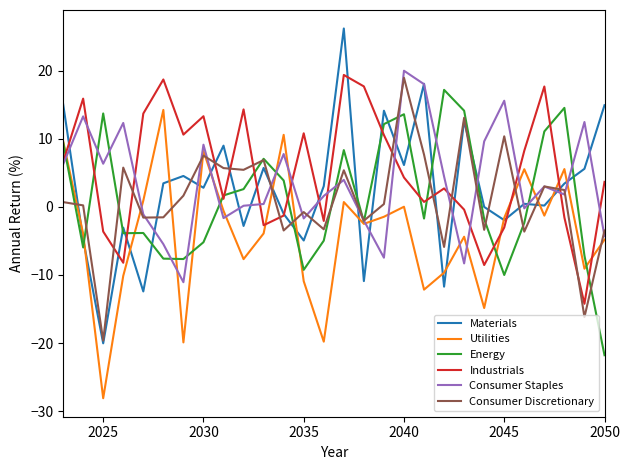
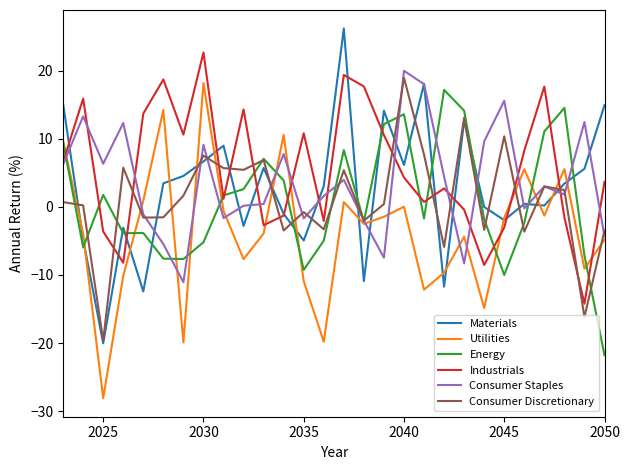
Energy, 2025: 14 -> 2
Materials, 2030: 3 -> 7
Utilities, 2030: 8 -> 18
Industrials, 2030: 13 -> 23
